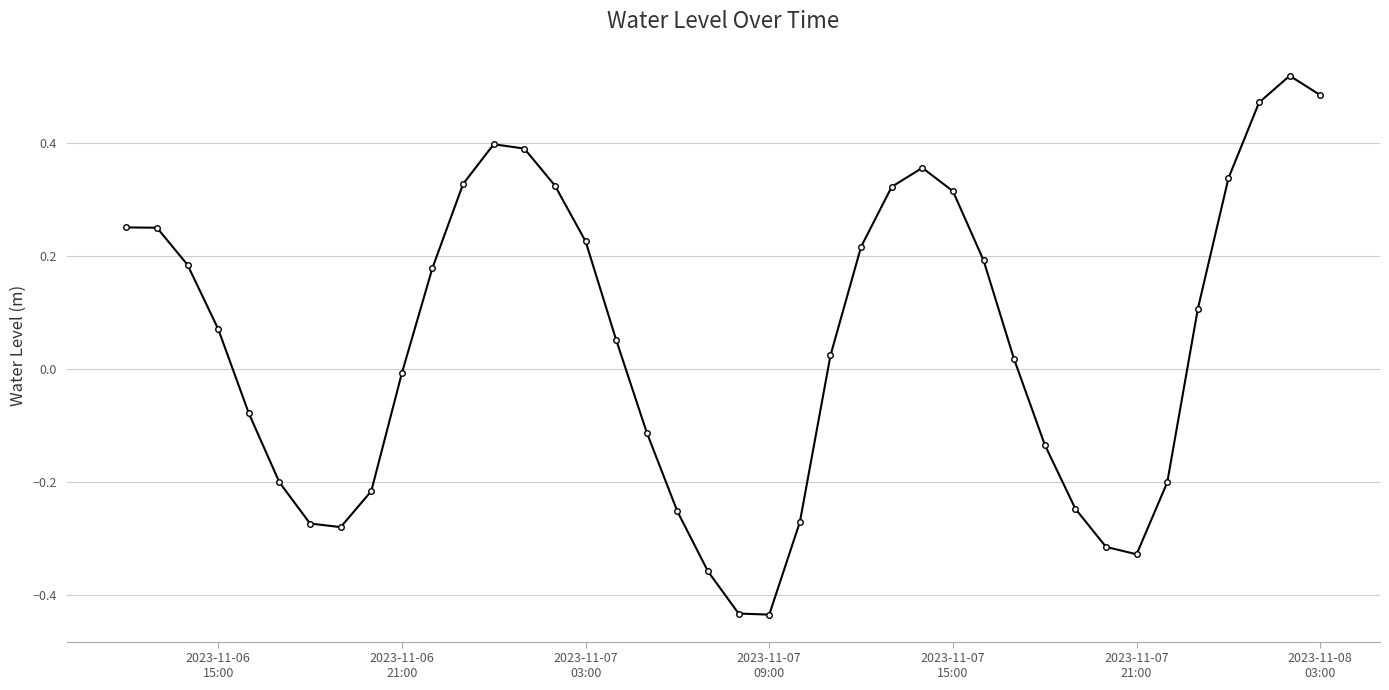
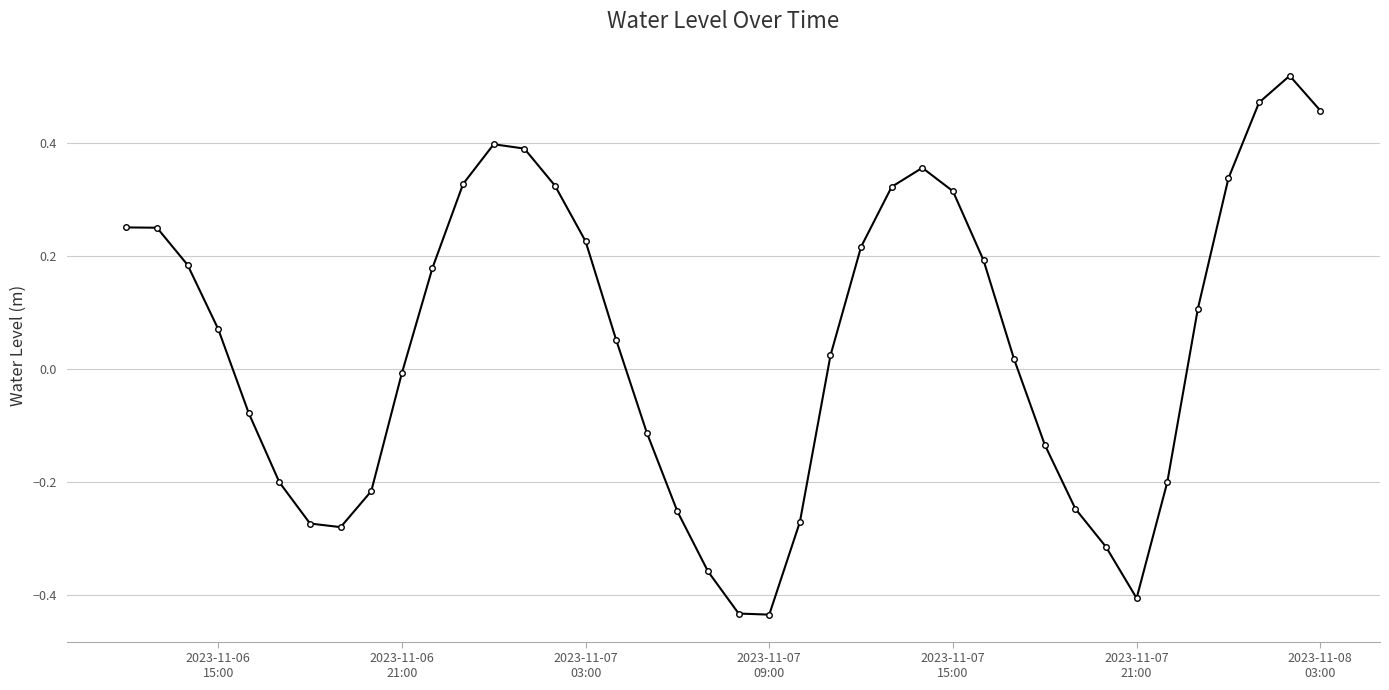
2023-11-07 21:00: -0.33 -> -0.41
2023-11-08 03:00: 0.49 -> 0.46
